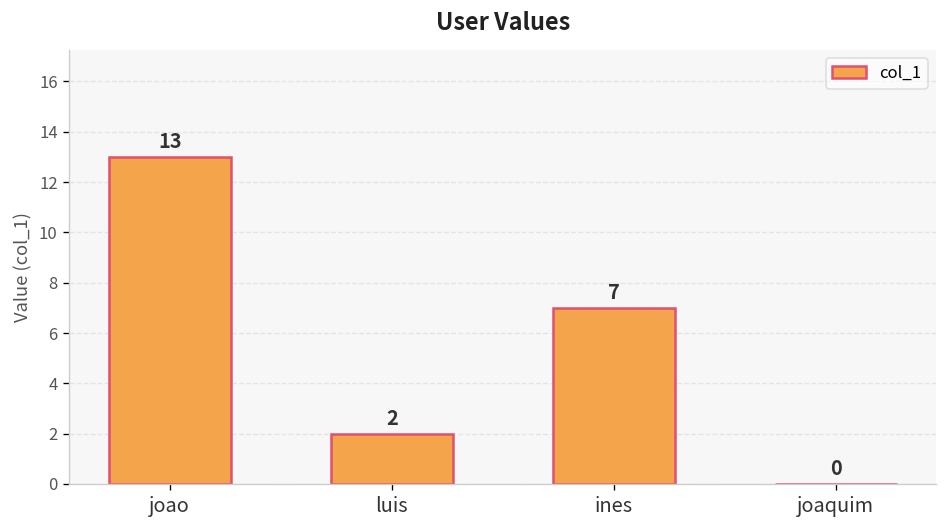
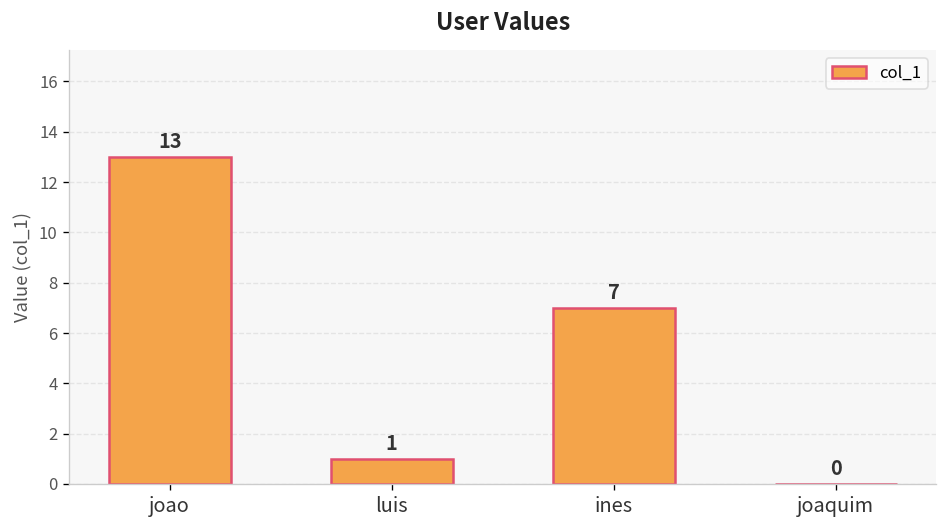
luis: 2 -> 1
